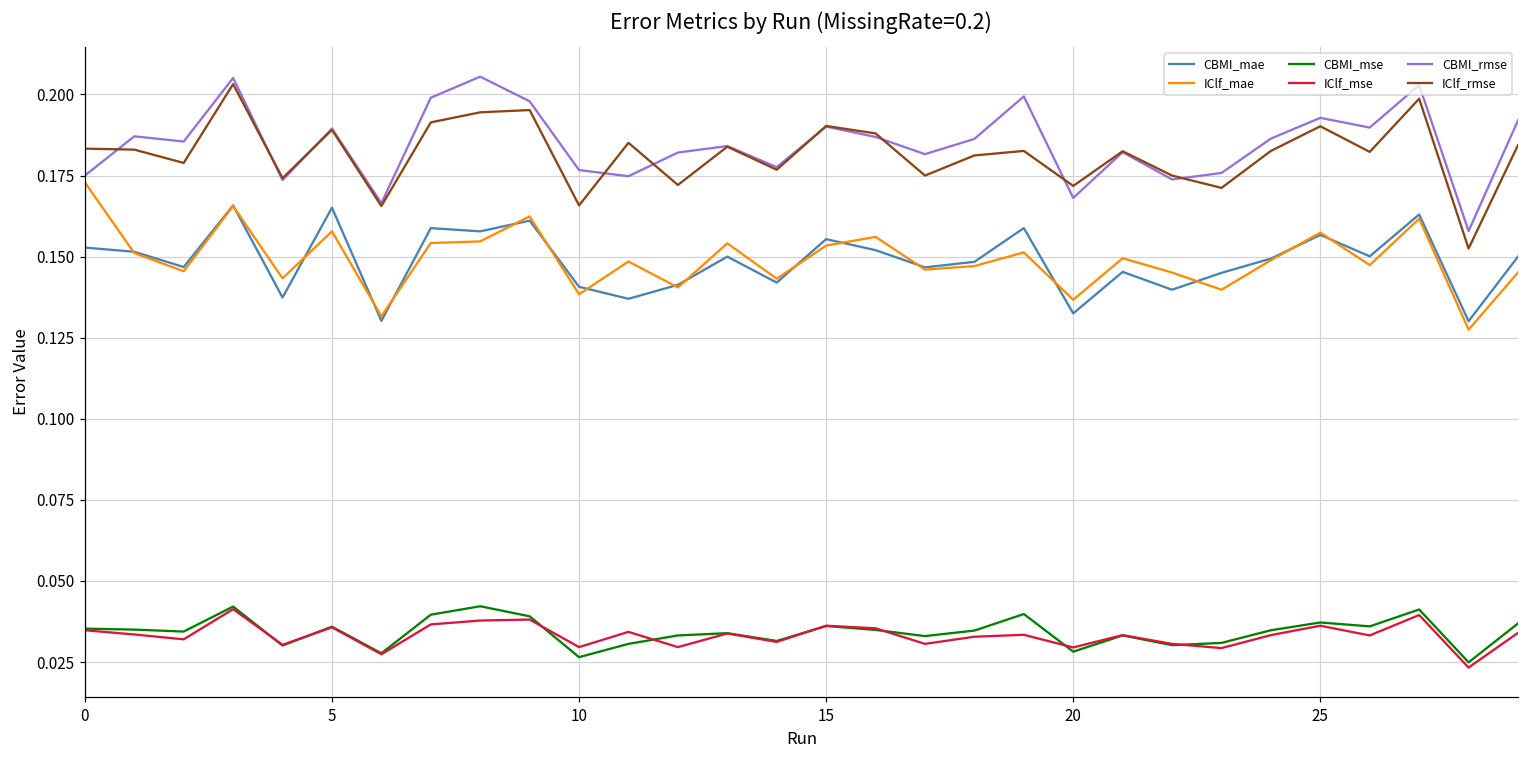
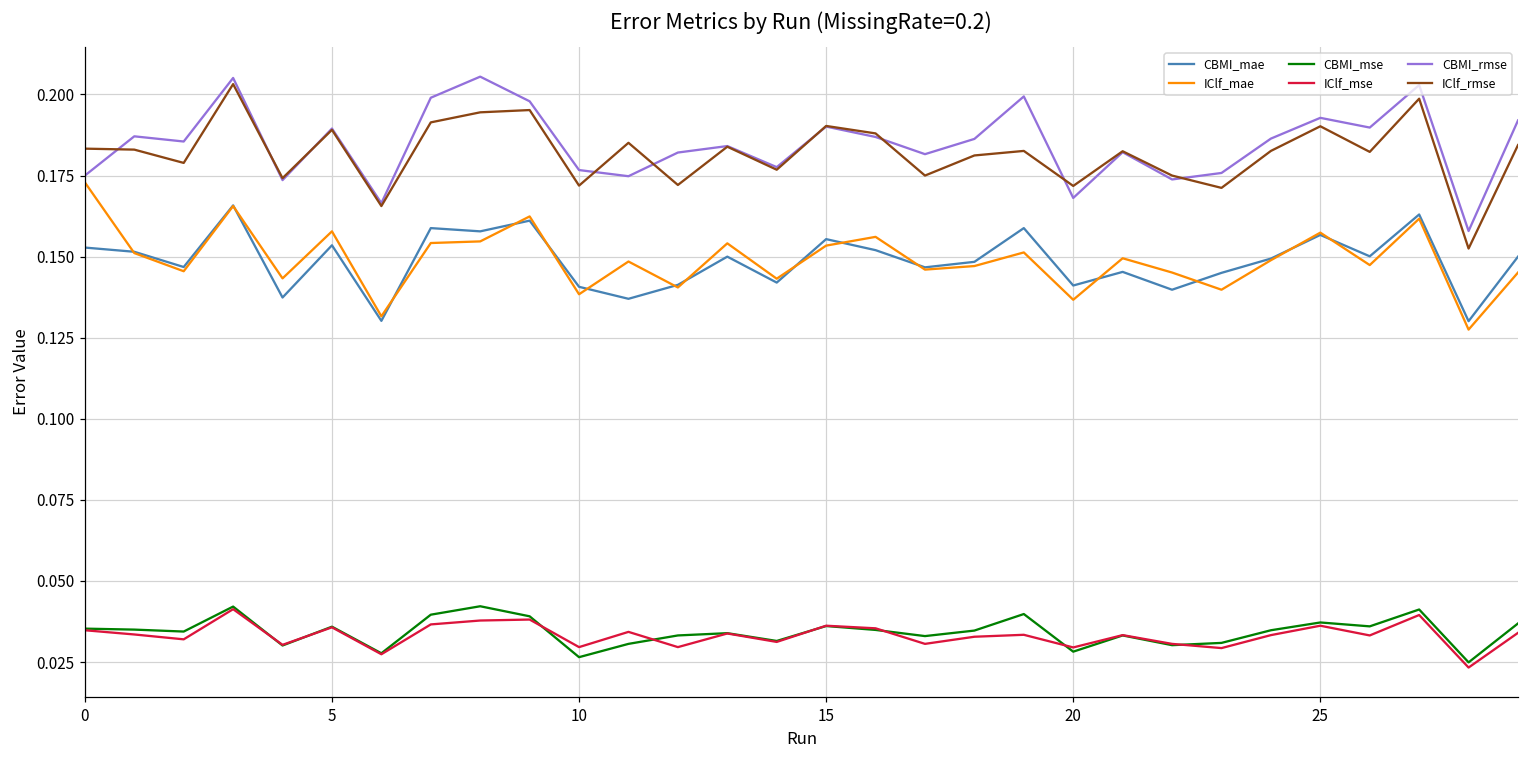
CBMI_mae, 5: 0.165 -> 0.154
IClf_rmse, 10: 0.166 -> 0.172
CBMI_mae, 20: 0.133 -> 0.141
